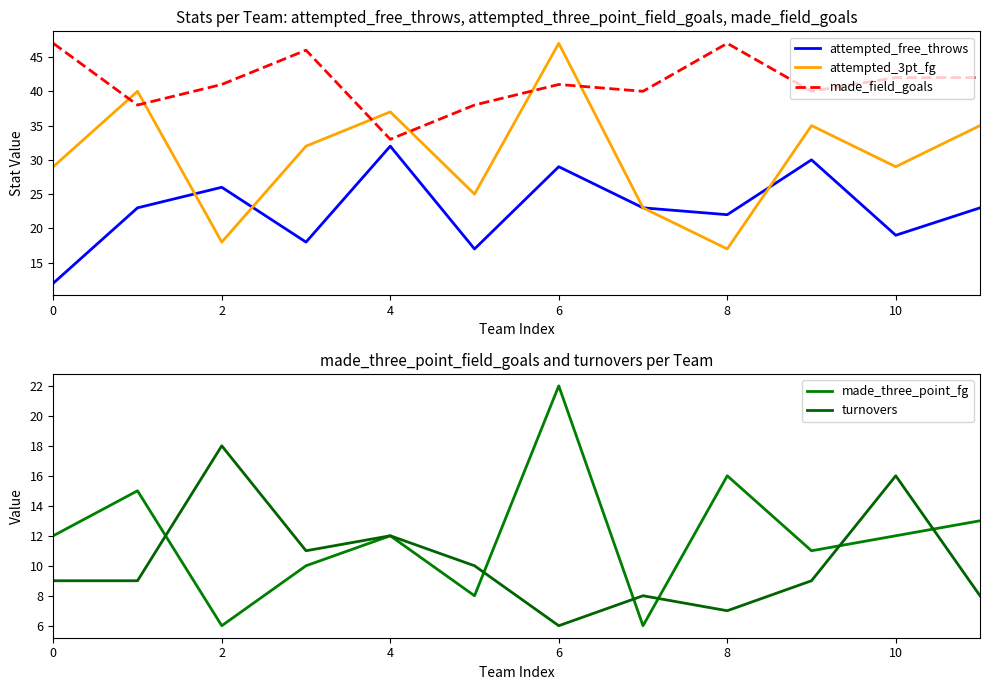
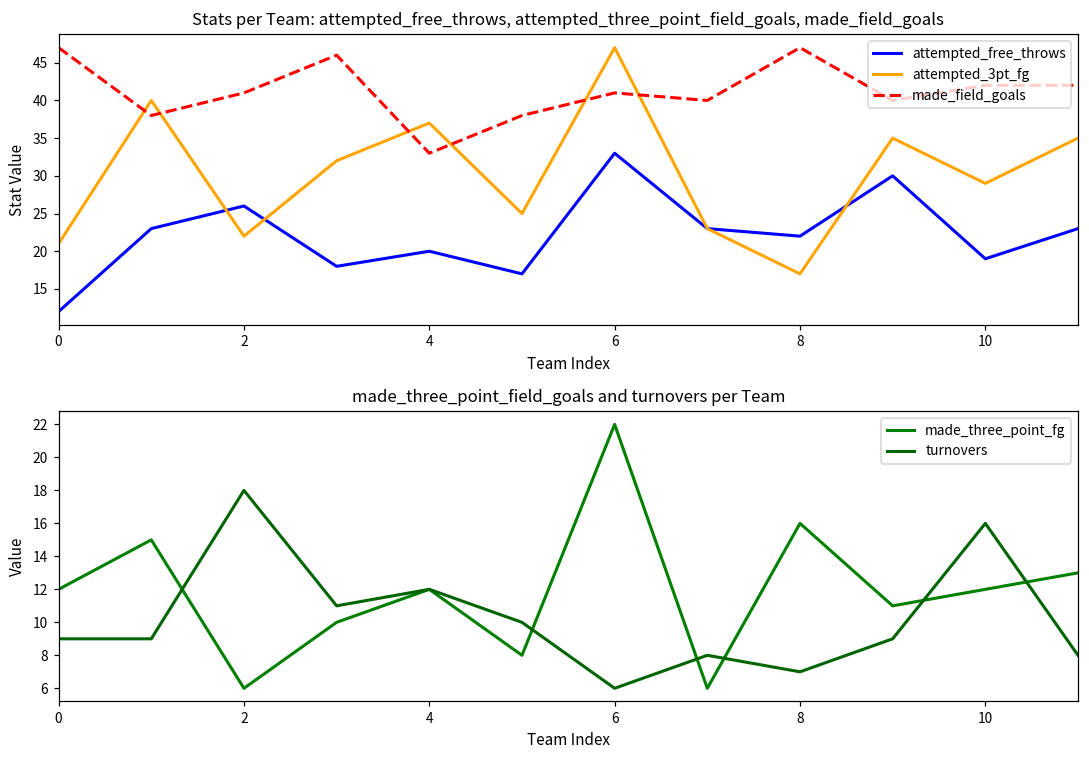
Stats per Team: attempted_free_throws, attempted_three_point_field_goals, made_field_goals, attempted_3pt_fg, 0: 29 -> 21
Stats per Team: attempted_free_throws, attempted_three_point_field_goals, made_field_goals, attempted_3pt_fg, 2: 18 -> 22
Stats per Team: attempted_free_throws, attempted_three_point_field_goals, made_field_goals, attempted_free_throws, 4: 32 -> 20
Stats per Team: attempted_free_throws, attempted_three_point_field_goals, made_field_goals, attempted_free_throws, 6: 29 -> 33
